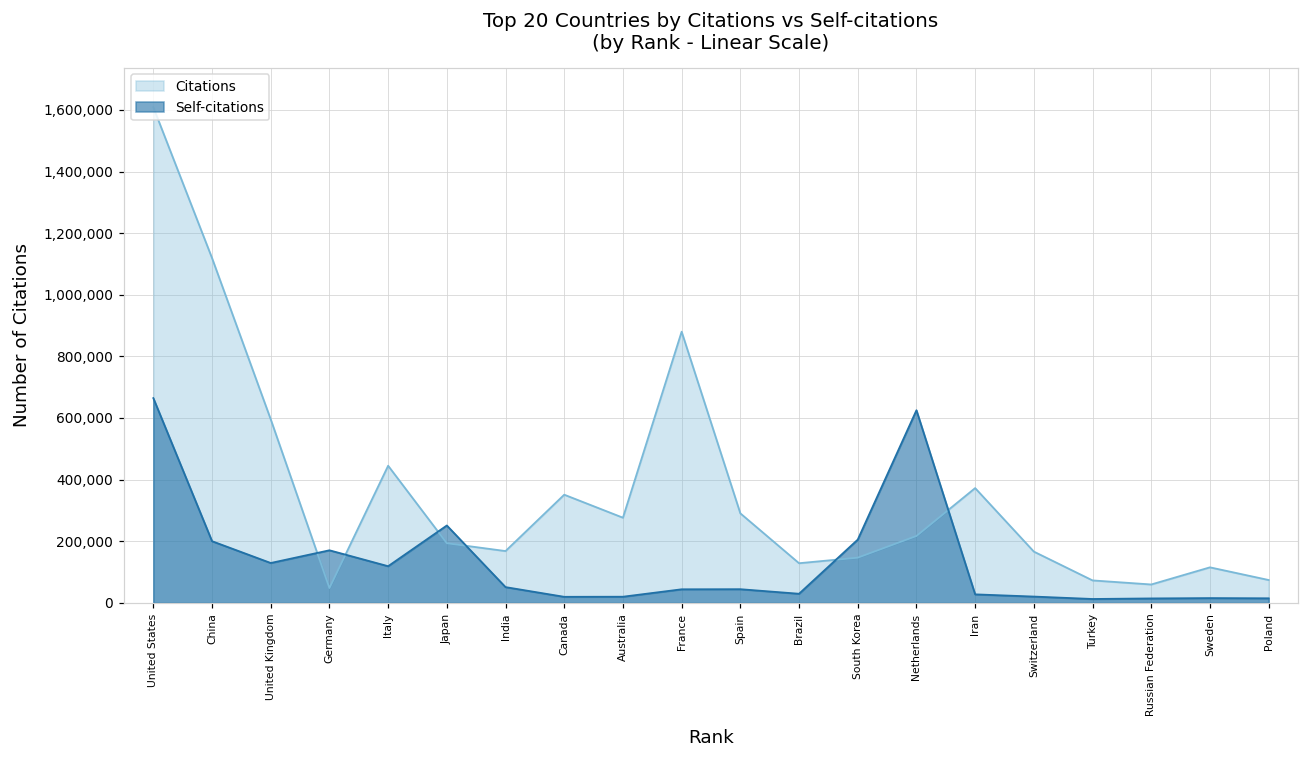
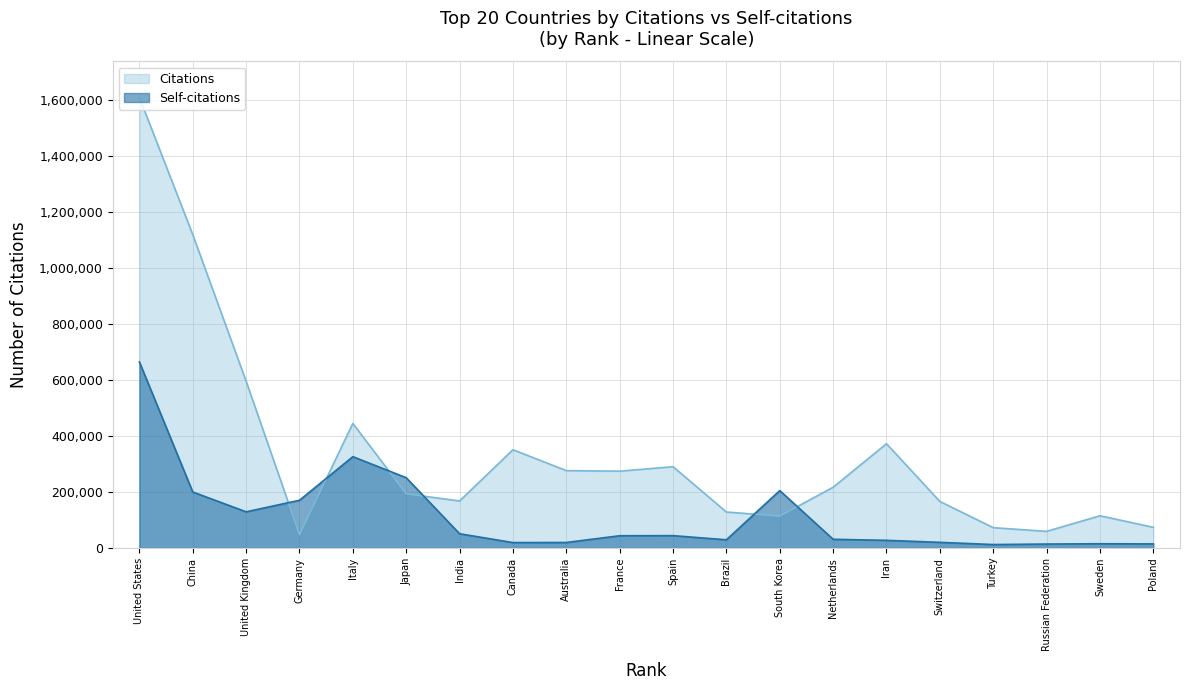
Self-citations, Italy: 120,000 -> 330,000
Citations, France: 880,000 -> 270,000
Citations, South Korea: 150,000 -> 110,000
Self-citations, Netherlands: 630,000 -> 30,000
